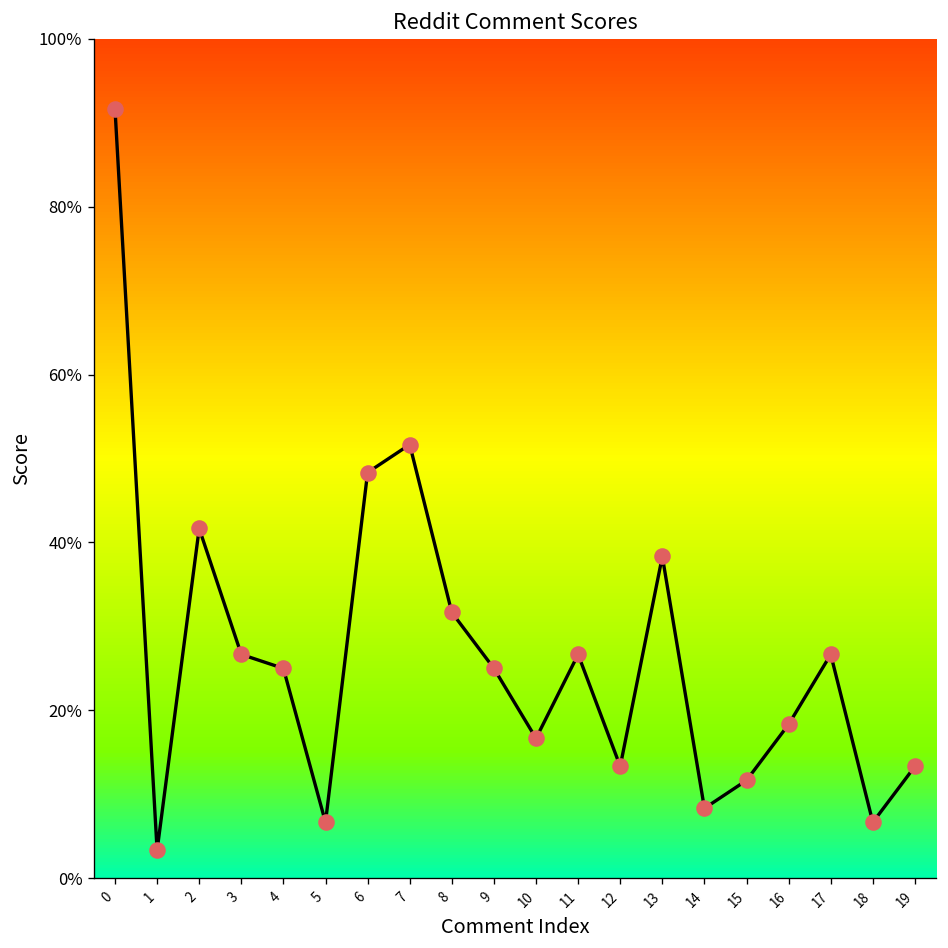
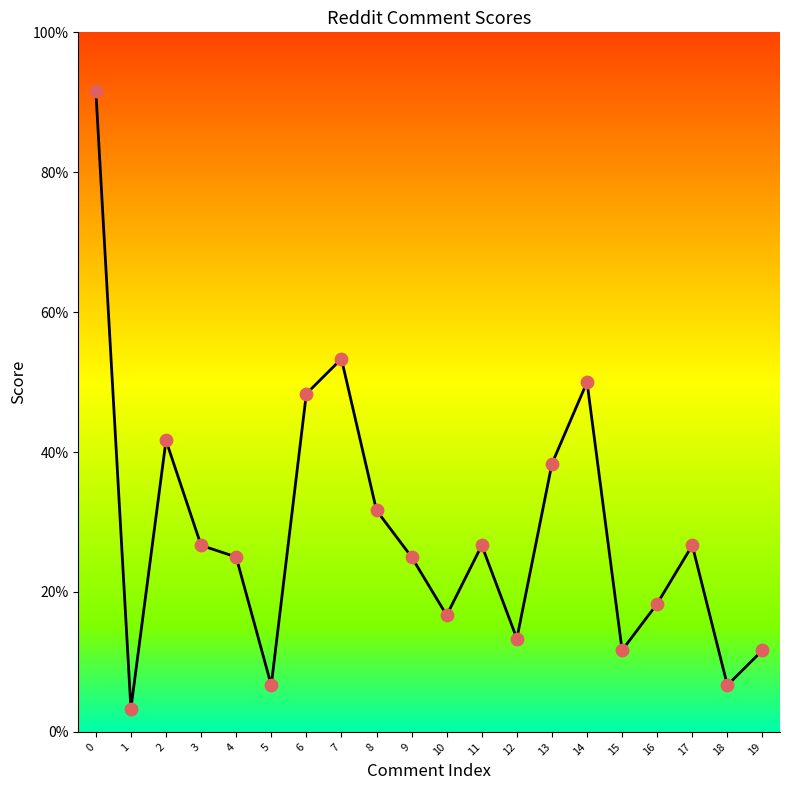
7: 52% -> 53%
14: 8% -> 50%
19: 13% -> 12%
